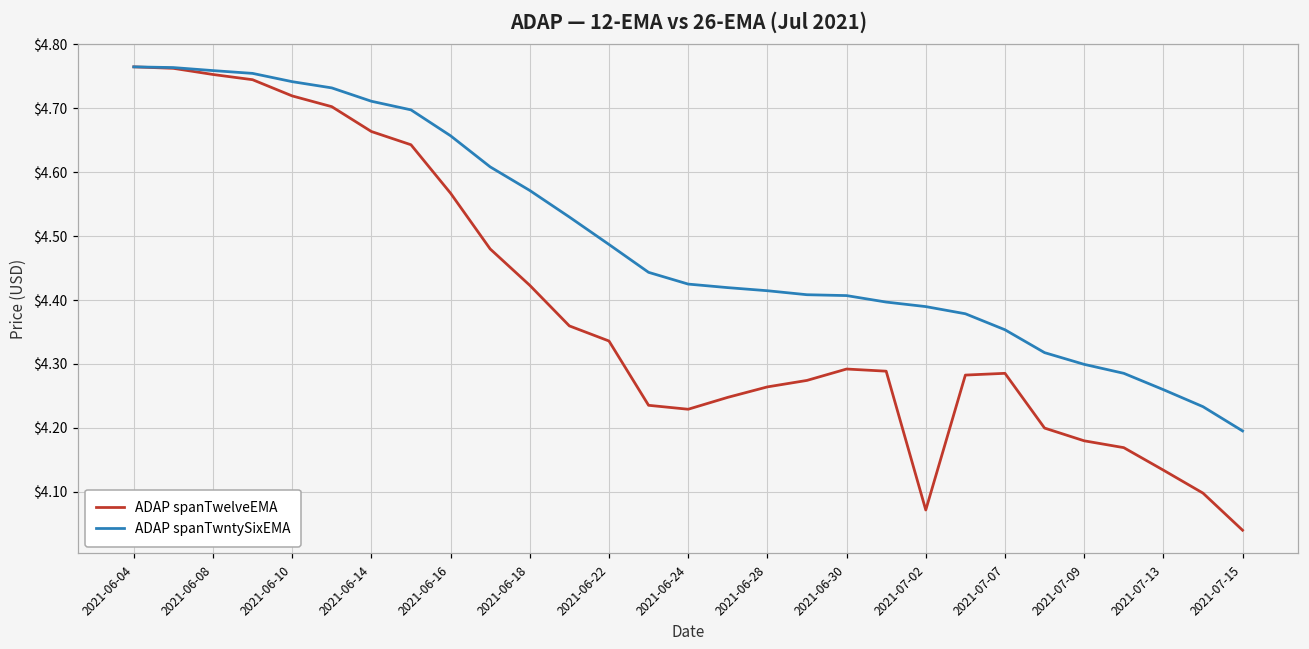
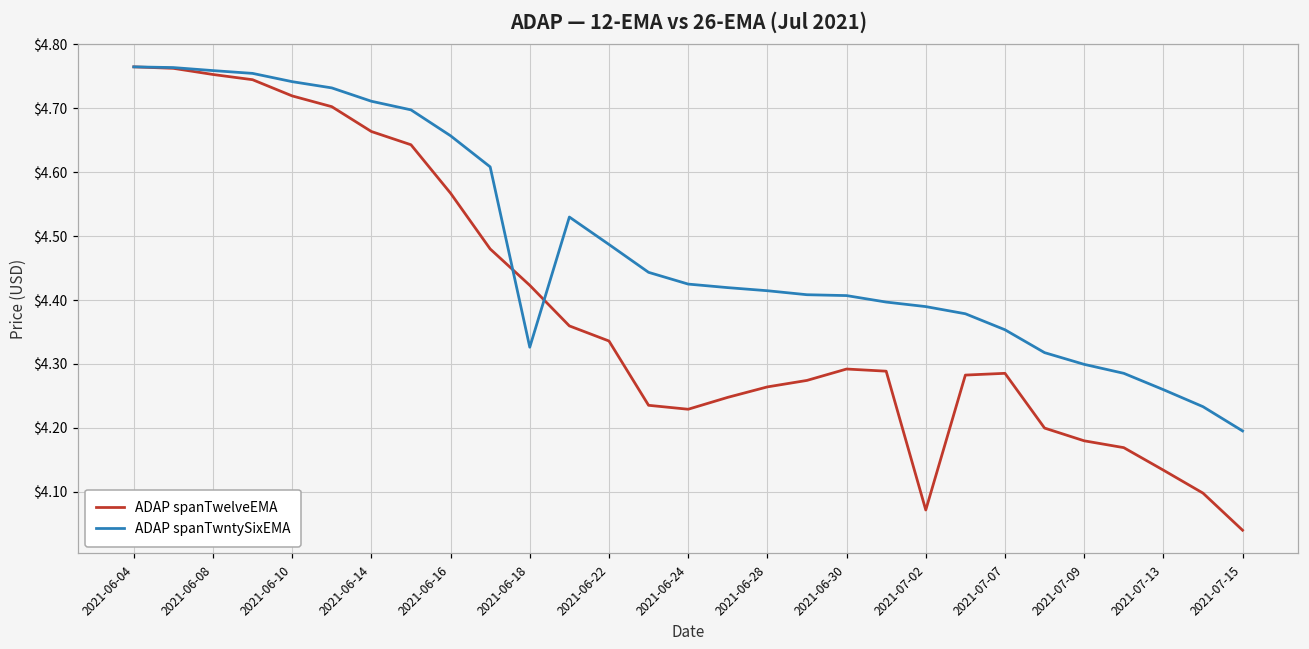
ADAP spanTwntySixEMA, 2021-06-18: $4.57 -> $4.33
